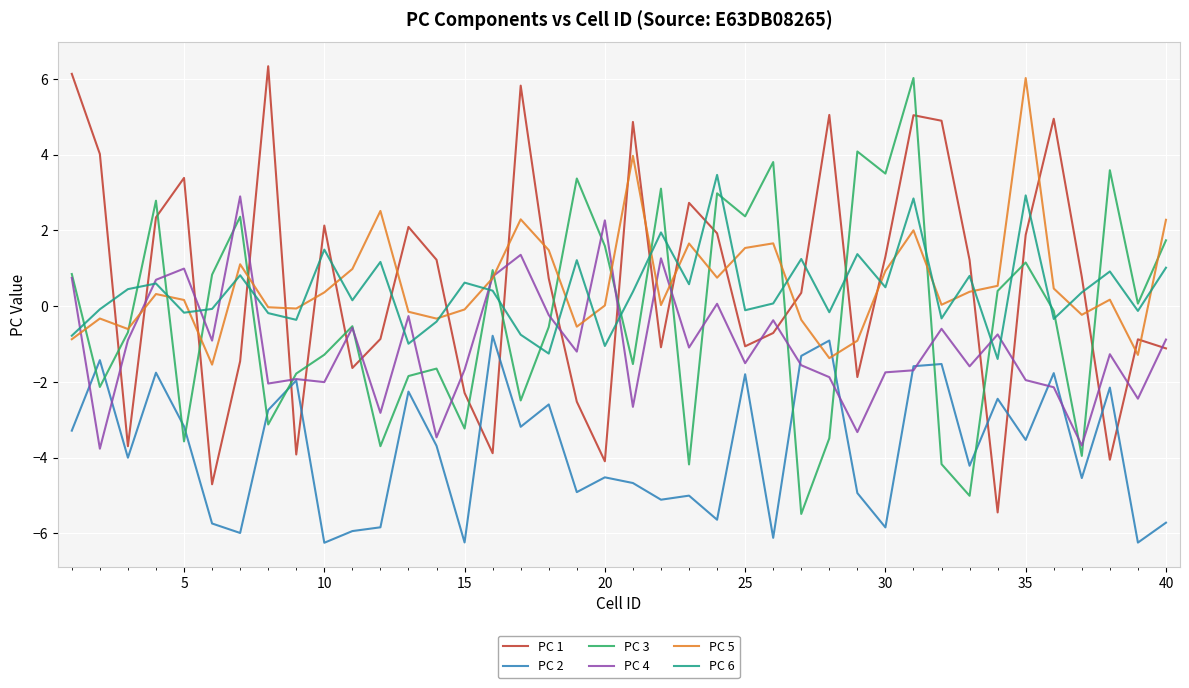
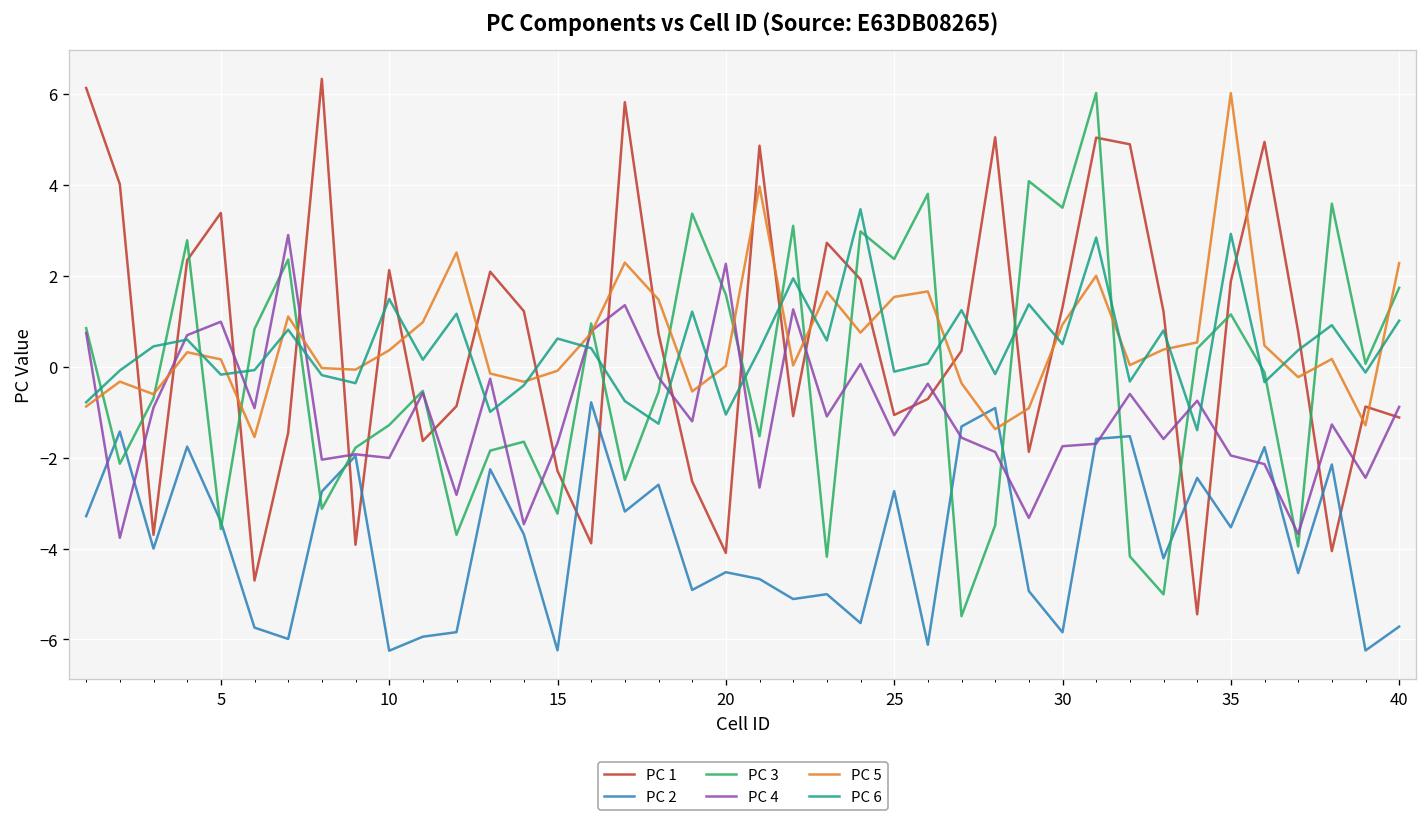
PC 2, 5: -3.2 -> -3.4
PC 2, 25: -1.8 -> -2.7
